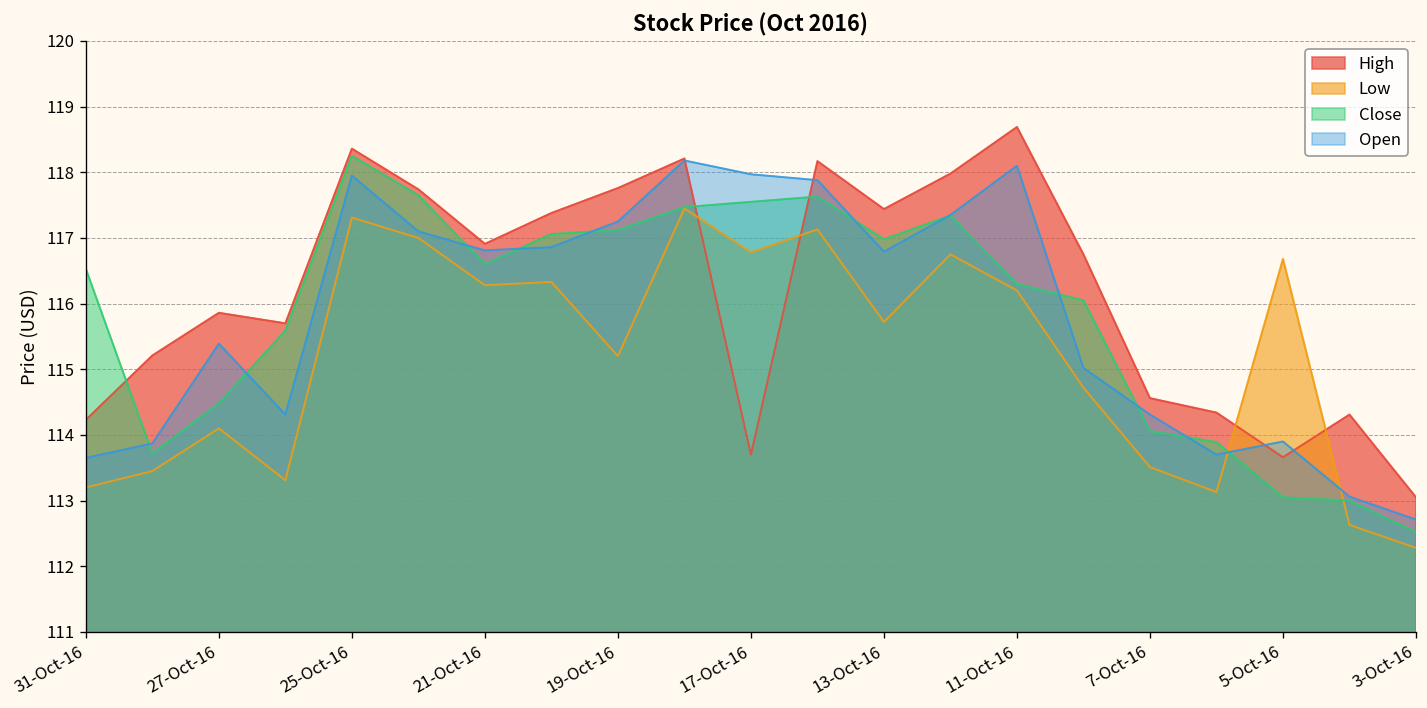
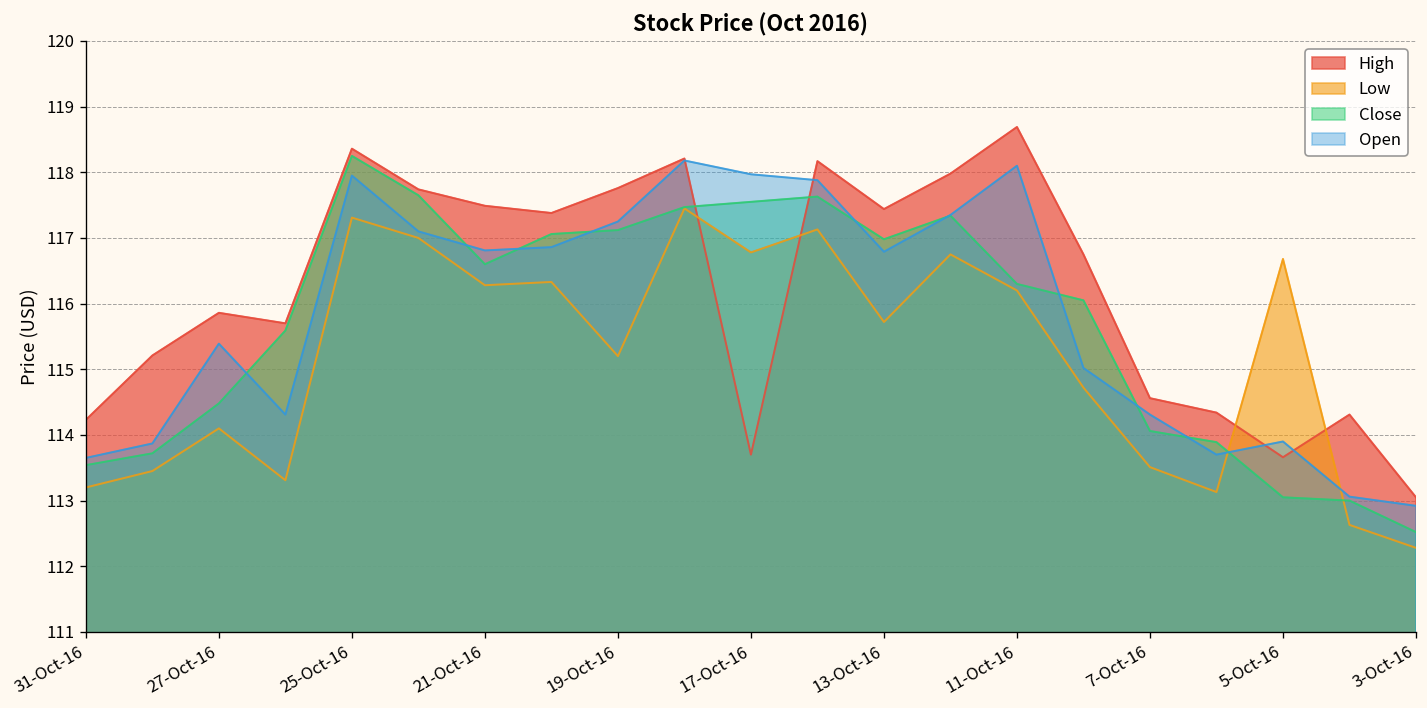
Close, 31-Oct-16: 116.5 -> 113.5
High, 21-Oct-16: 116.9 -> 117.5
Open, 3-Oct-16: 112.7 -> 112.9
